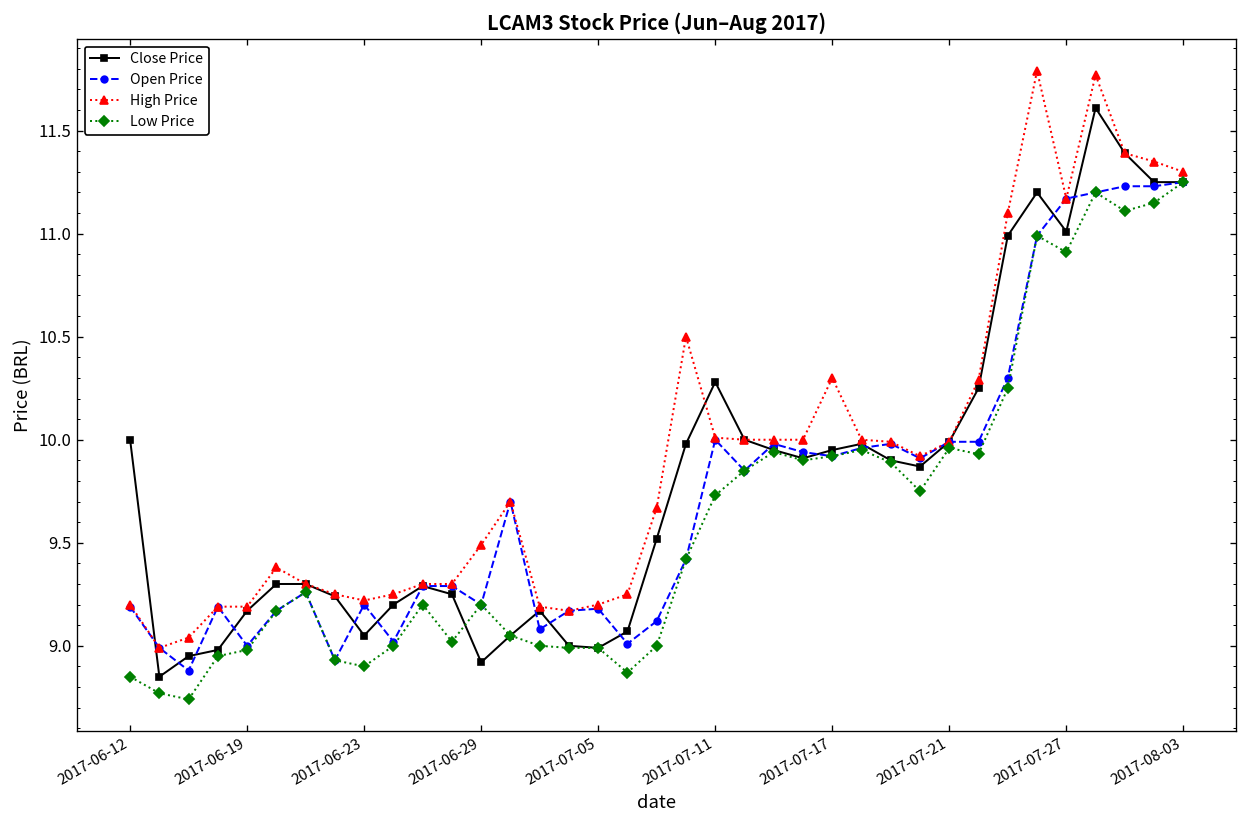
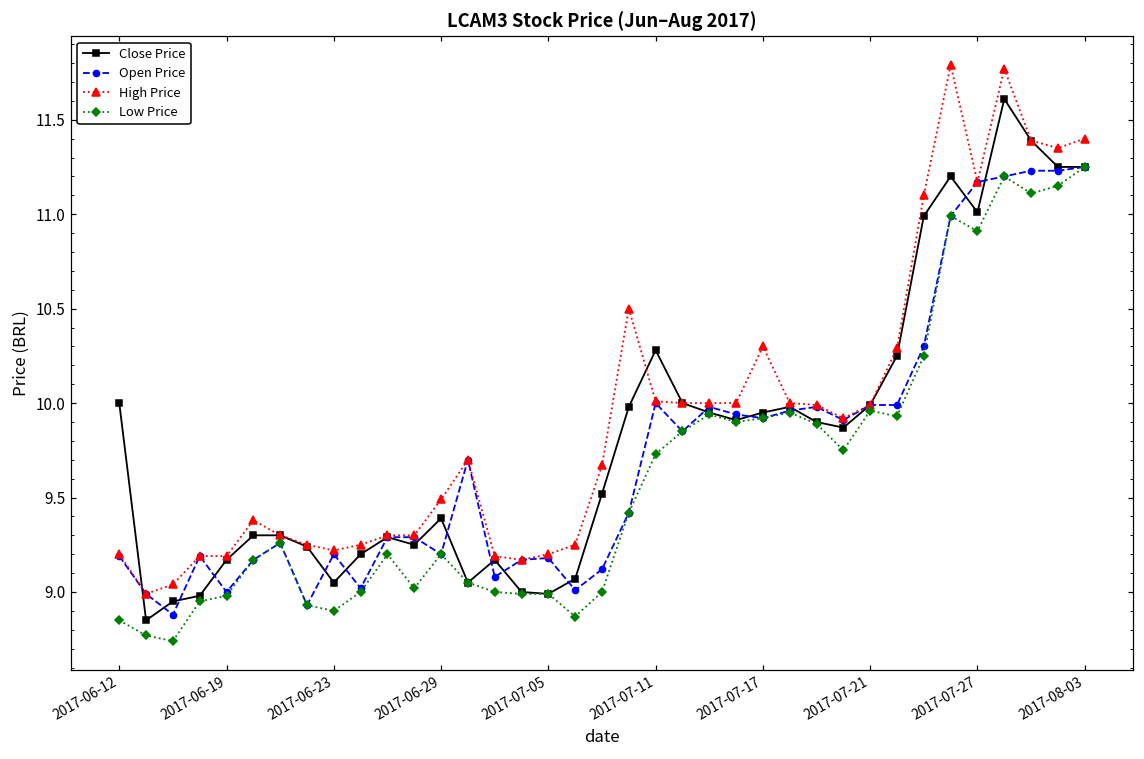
Close Price, 2017-06-29: 8.92 -> 9.39
High Price, 2017-08-03: 11.3 -> 11.4
